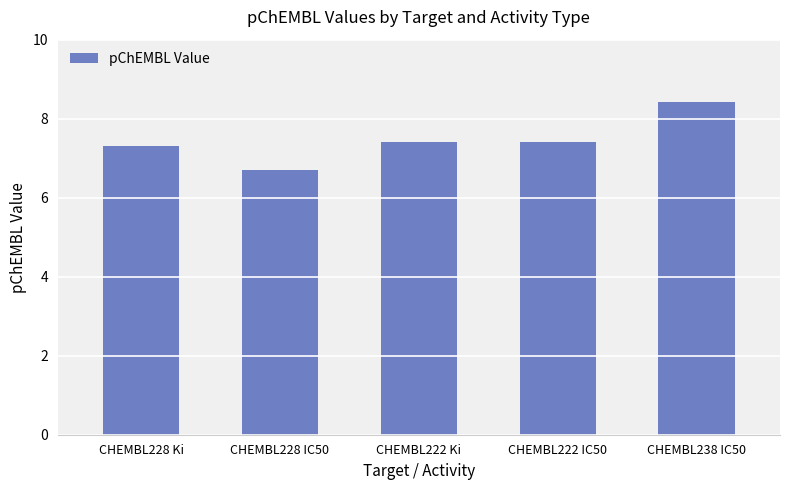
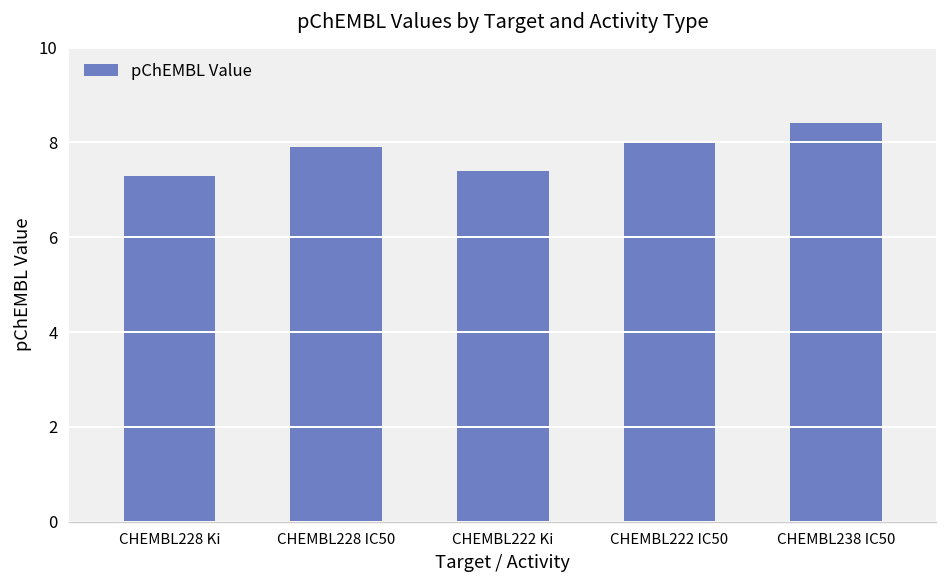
CHEMBL228 IC50: 6.7 -> 7.9
CHEMBL222 IC50: 7.4 -> 8.0
